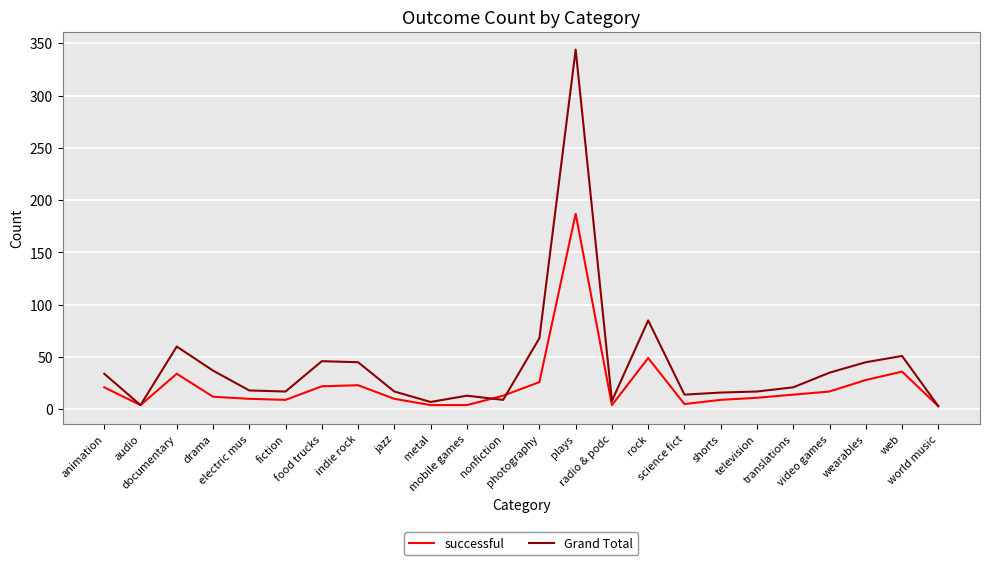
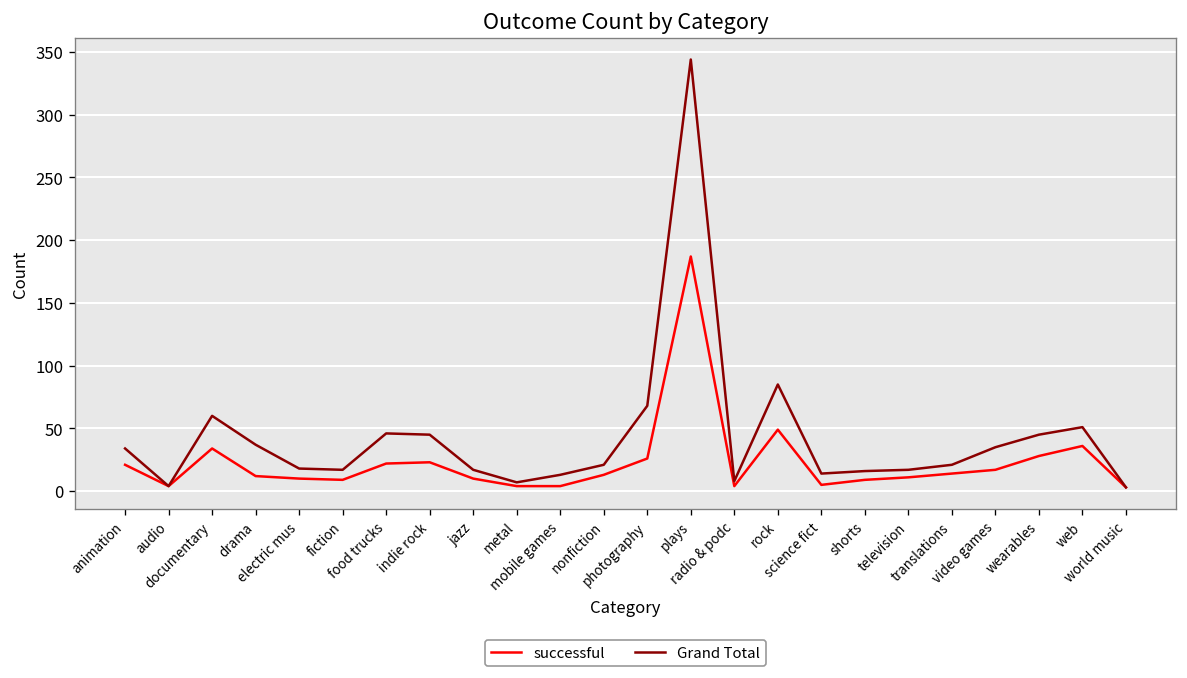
Grand Total, nonfiction: 9 -> 21
